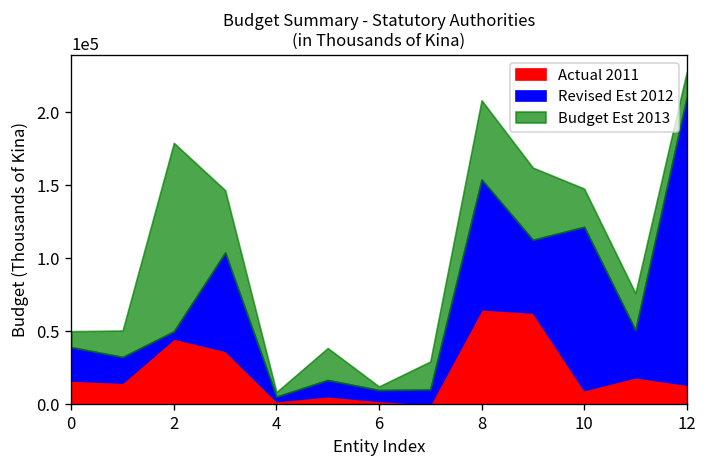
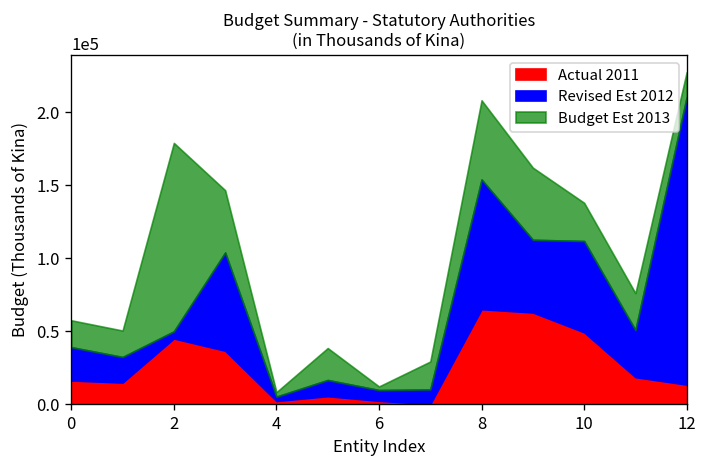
Budget Est 2013, 0: 11000 -> 18000
Actual 2011, 10: 10000 -> 49000
Revised Est 2012, 10: 112000 -> 63000
